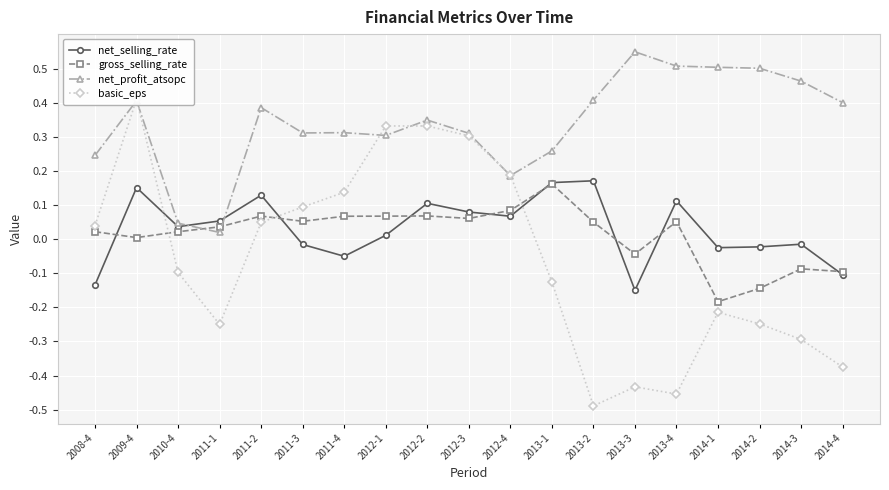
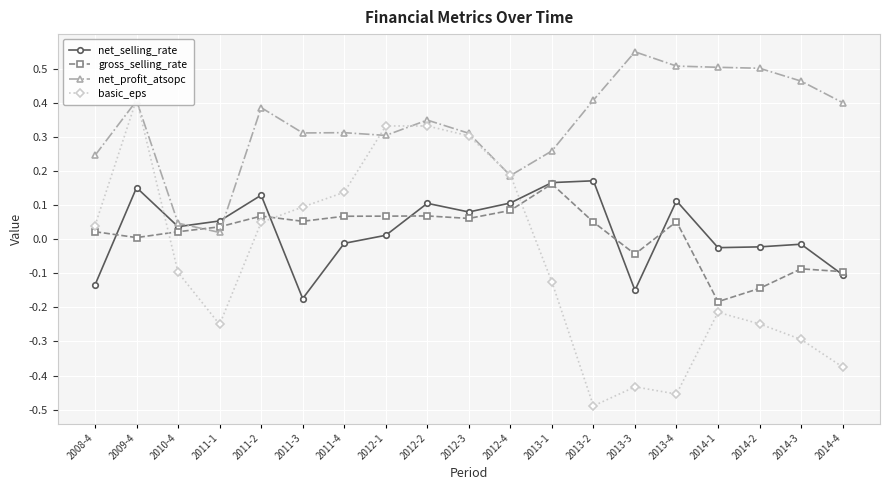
net_selling_rate, 2011-3: -0.02 -> -0.17
net_selling_rate, 2011-4: -0.05 -> -0.01
net_selling_rate, 2012-4: 0.07 -> 0.11
